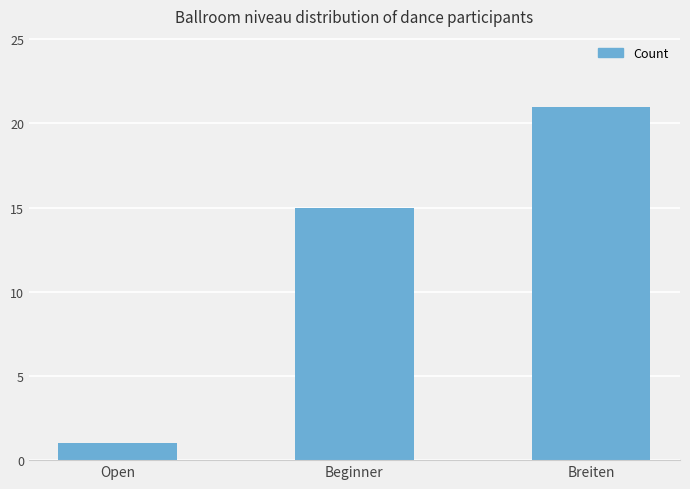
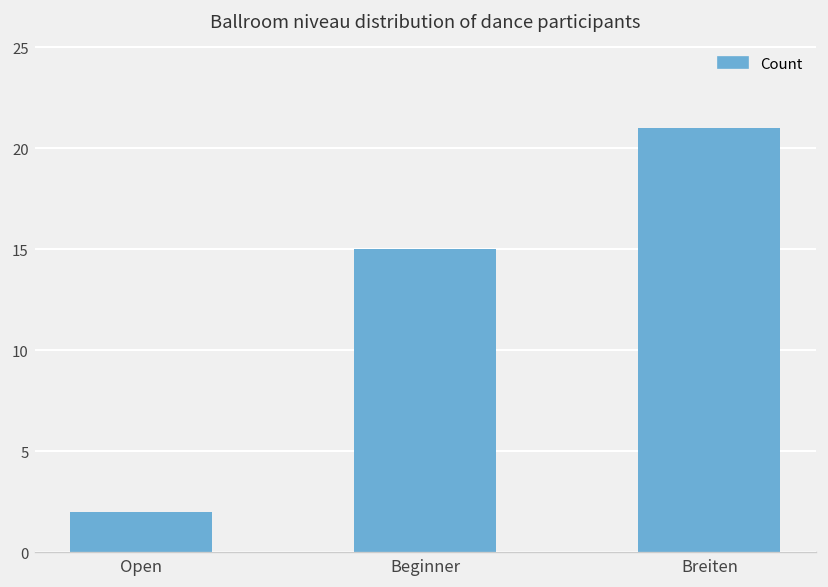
Open: 1 -> 2
